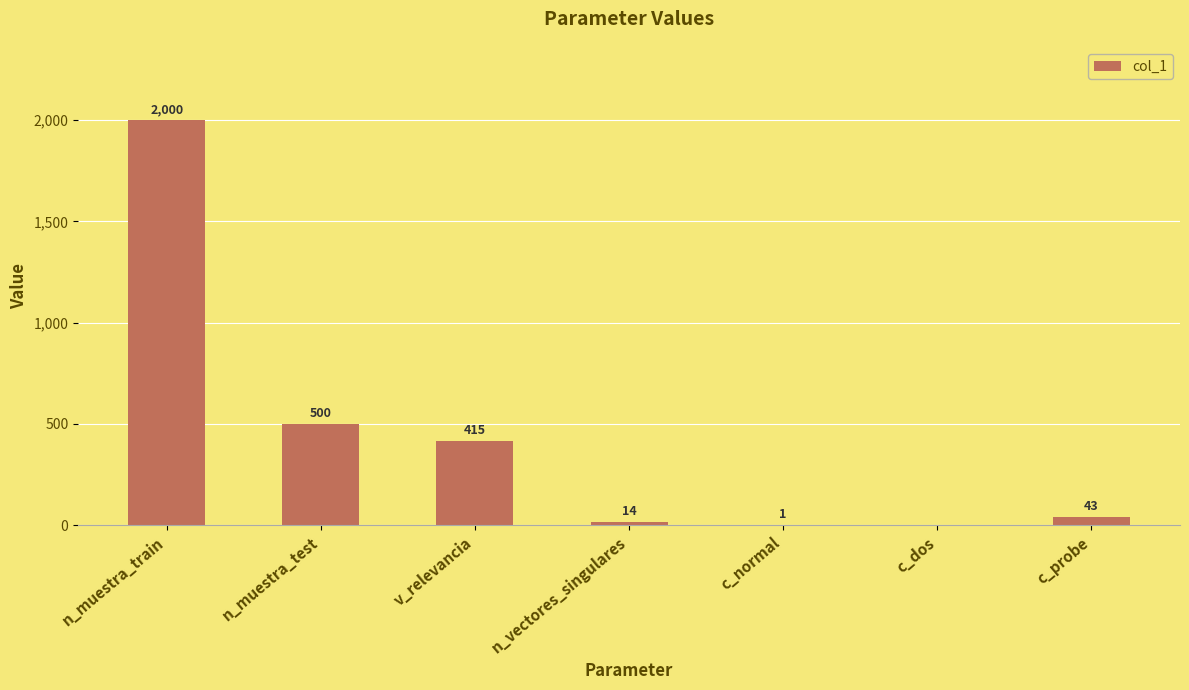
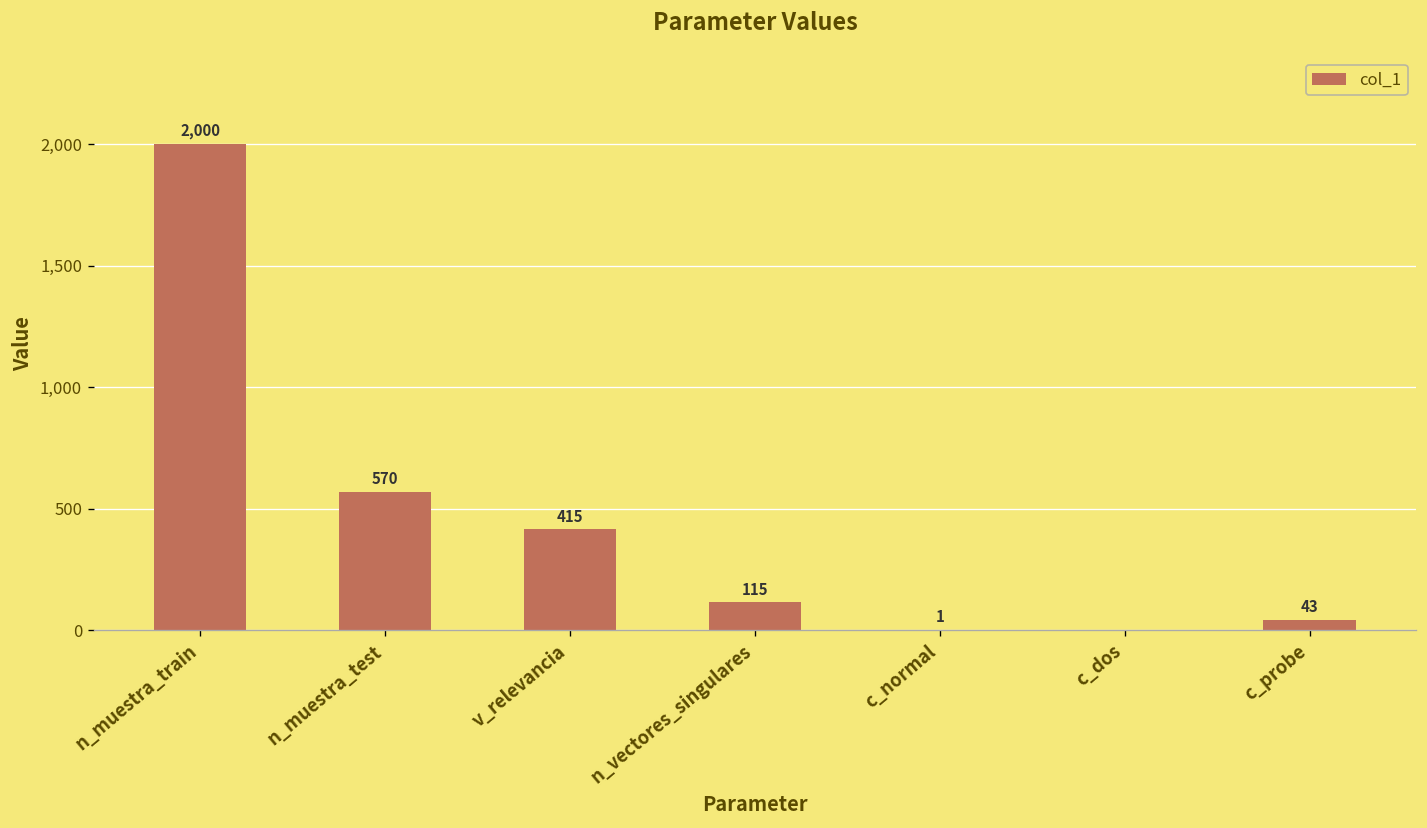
n_muestra_test: 500 -> 570
n_vectores_singulares: 14 -> 115
